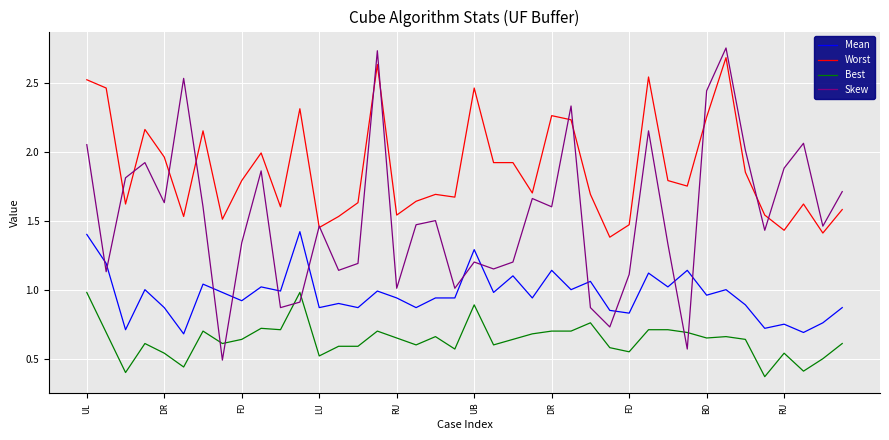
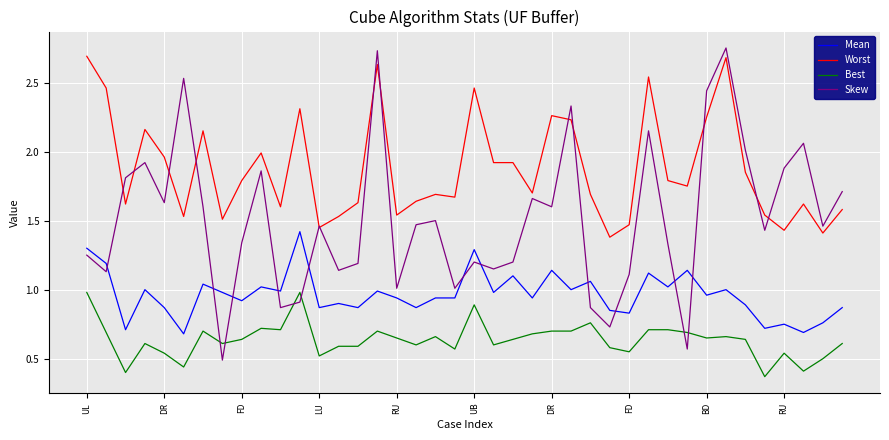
Mean, UL: 1.4 -> 1.3
Worst, UL: 2.52 -> 2.69
Skew, UL: 2.05 -> 1.25
